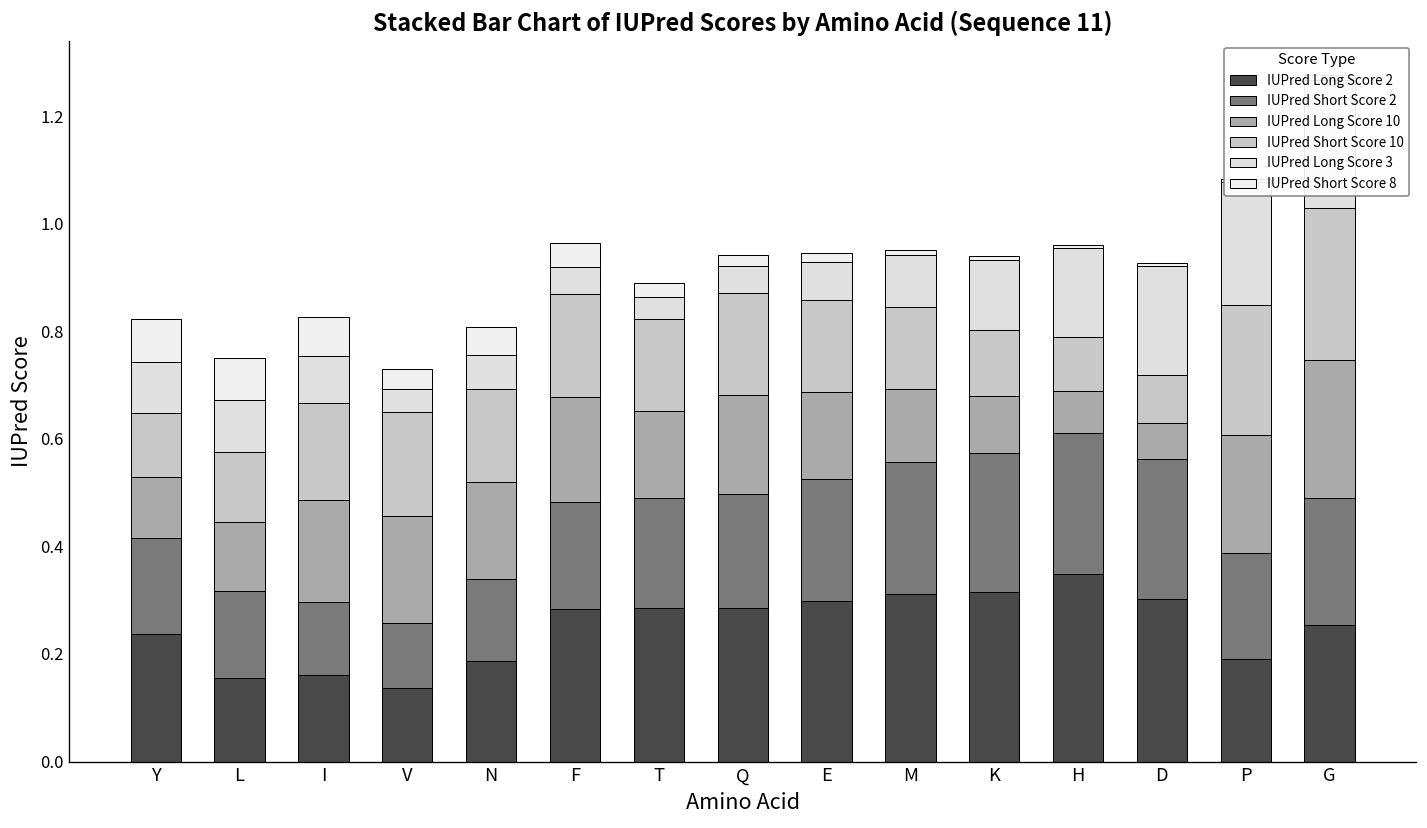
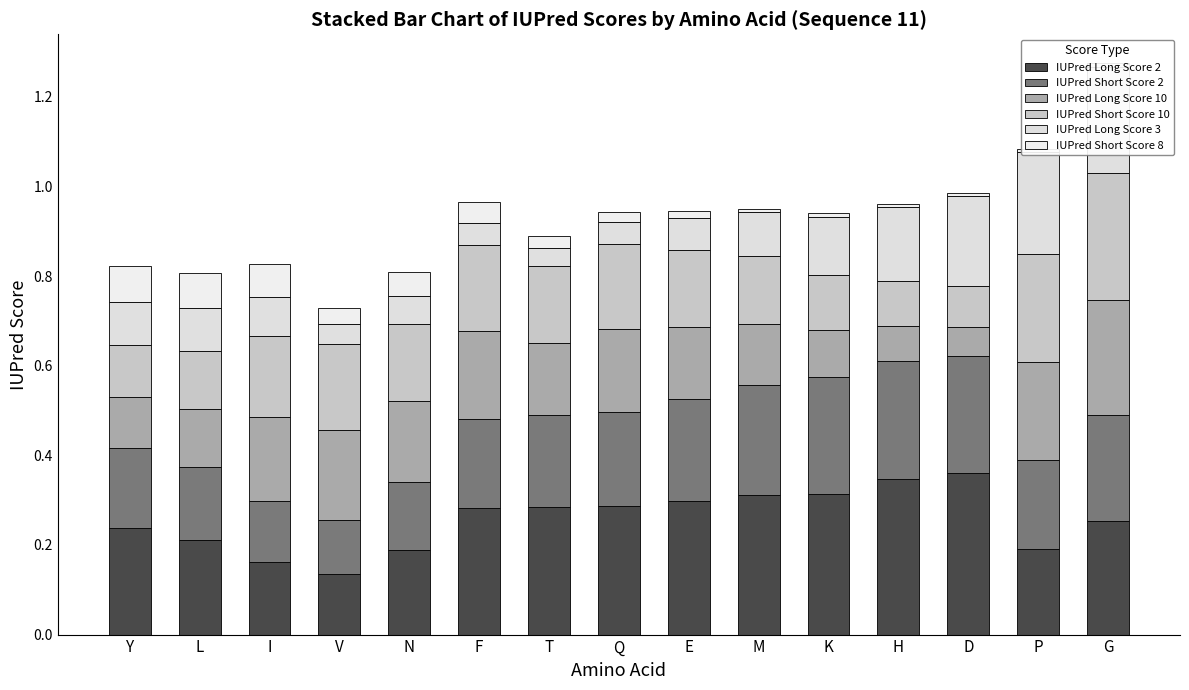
IUPred Long Score 2, L: 0.15 -> 0.21
IUPred Long Score 2, D: 0.30 -> 0.36
